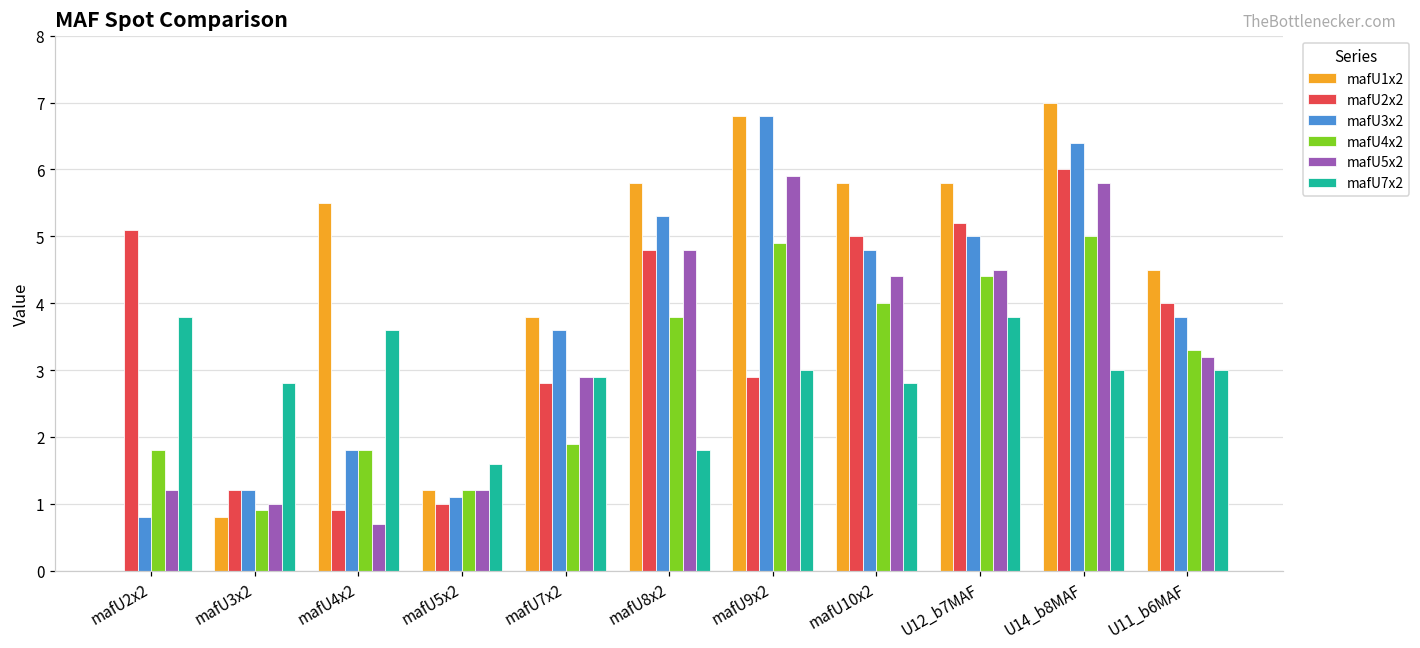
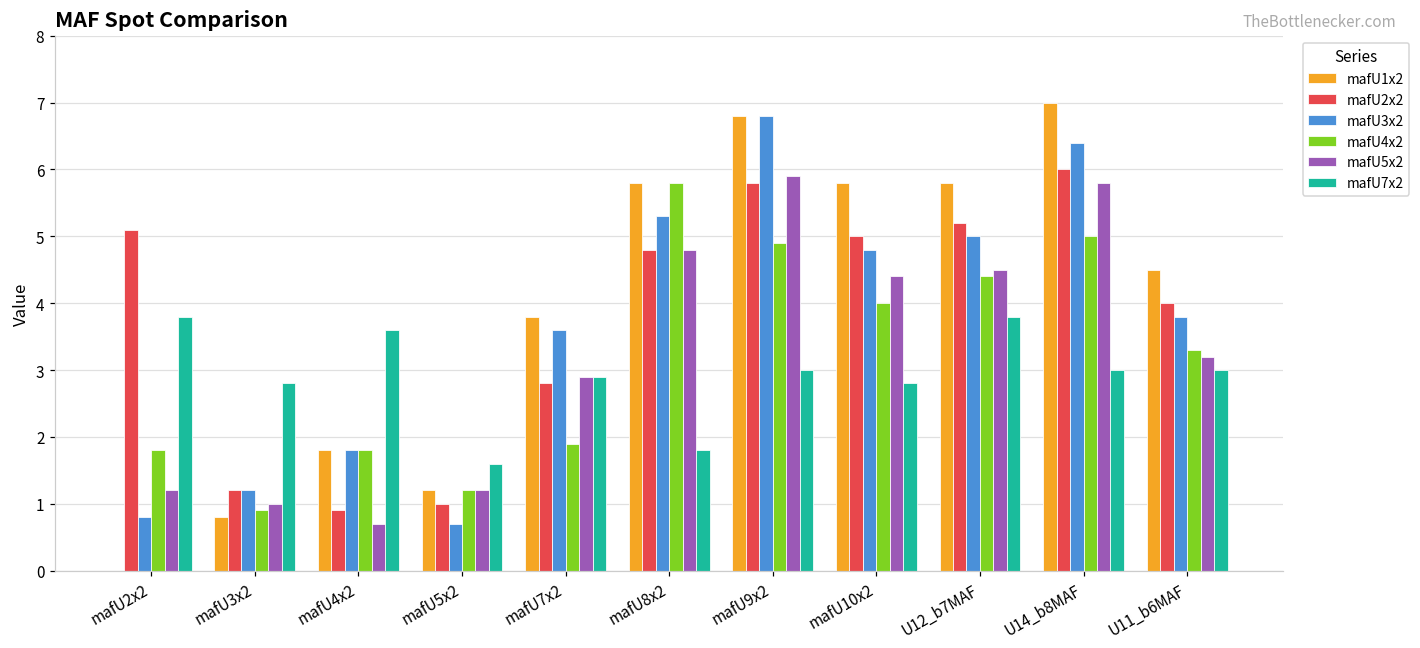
mafU1x2, mafU4x2: 5.5 -> 1.8
mafU3x2, mafU5x2: 1.1 -> 0.7
mafU4x2, mafU8x2: 3.8 -> 5.8
mafU2x2, mafU9x2: 2.9 -> 5.8
